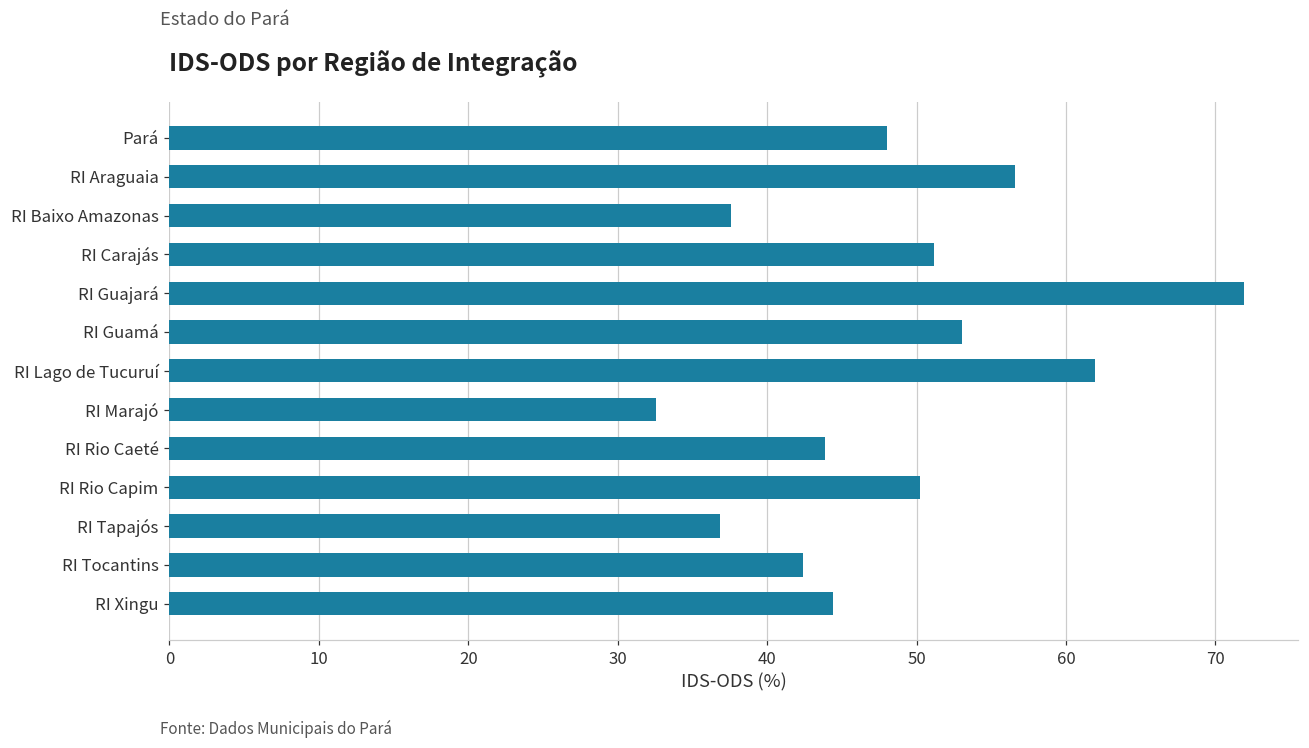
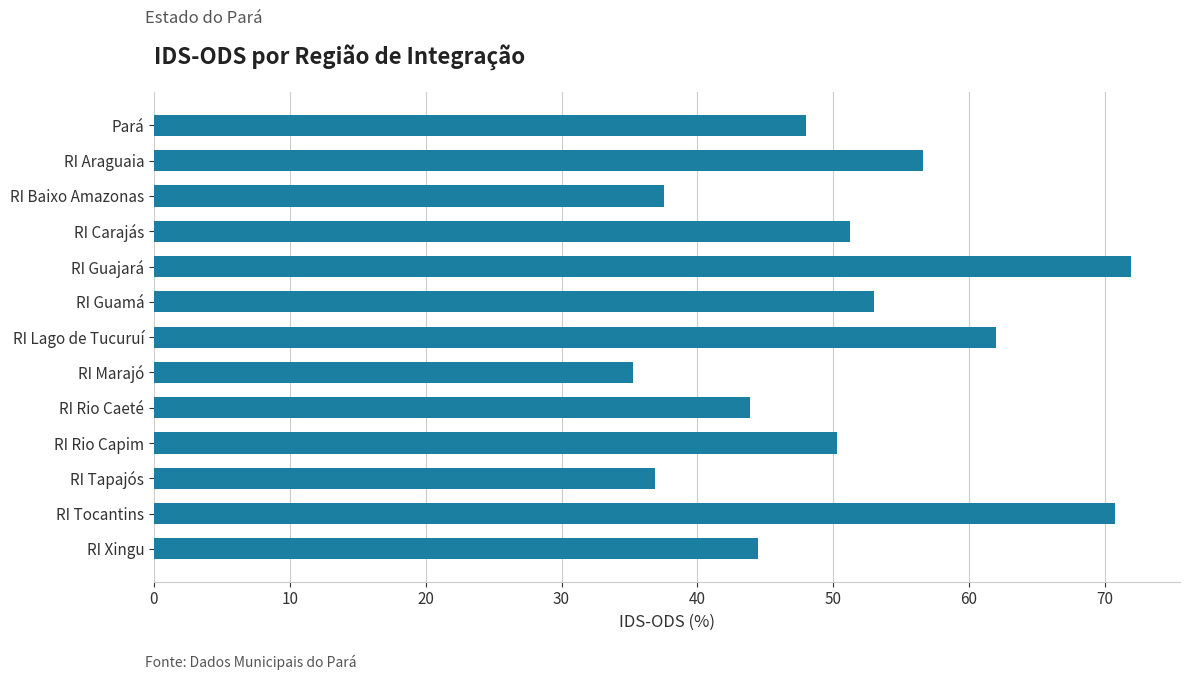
RI Marajó: 32.6 -> 35.2
RI Tocantins: 42.4 -> 70.8
